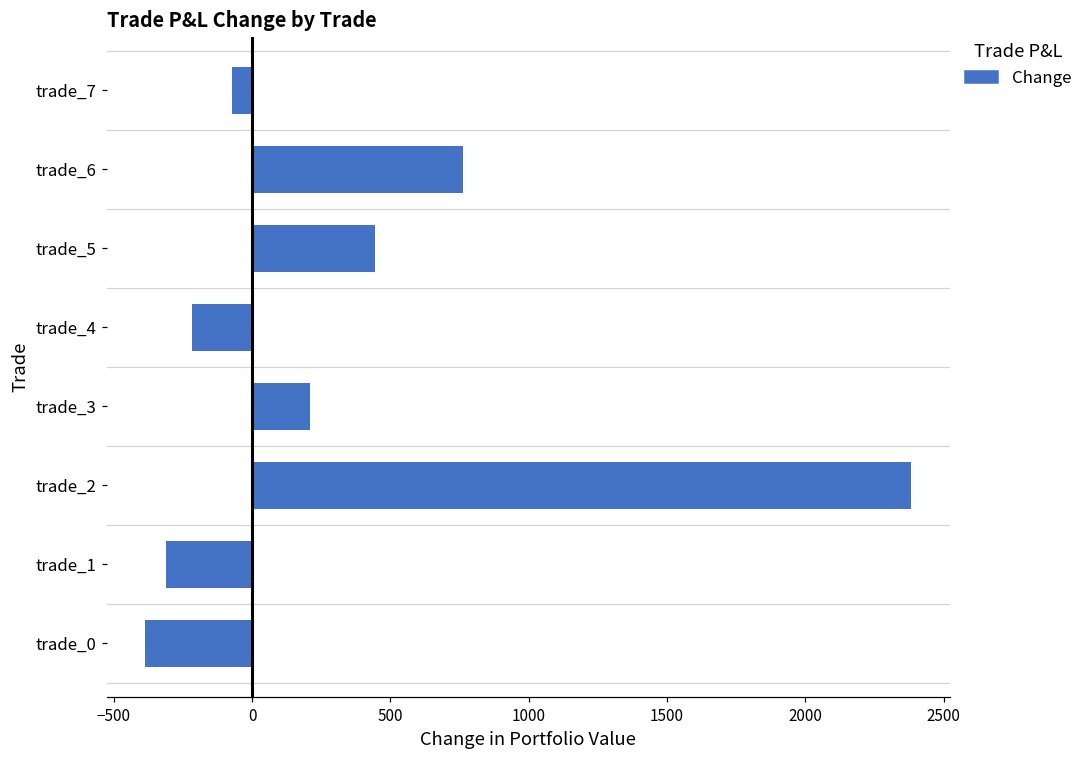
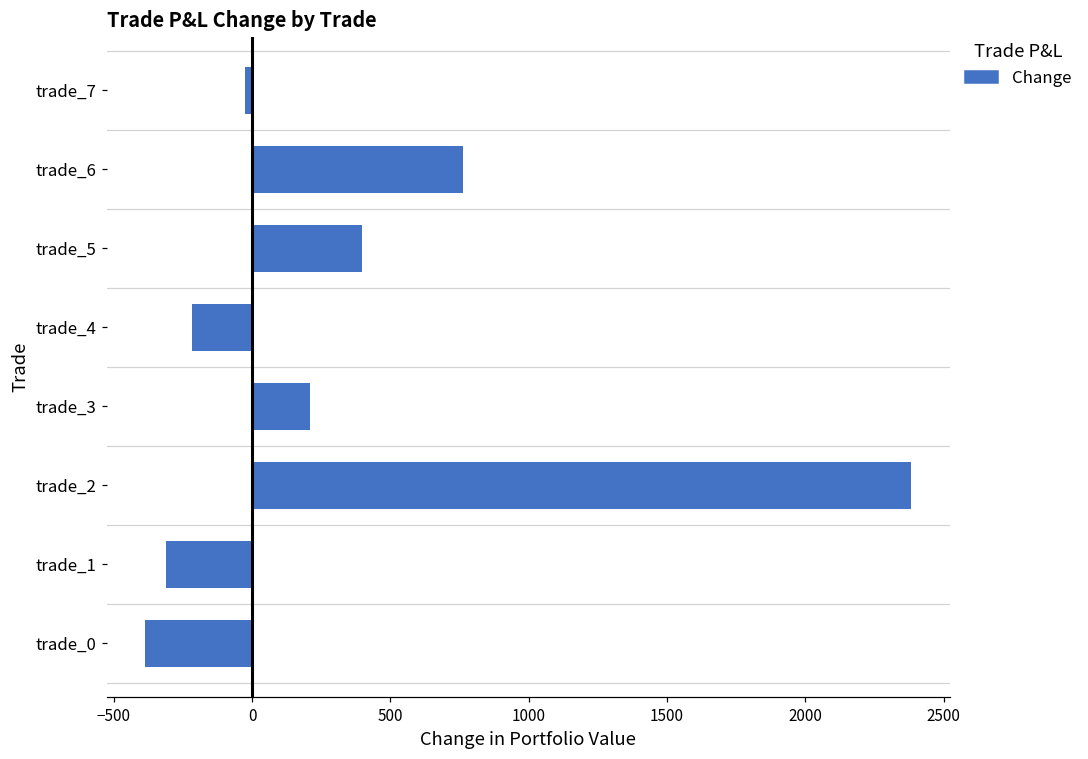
trade_7: -70 -> -20
trade_5: 440 -> 400
